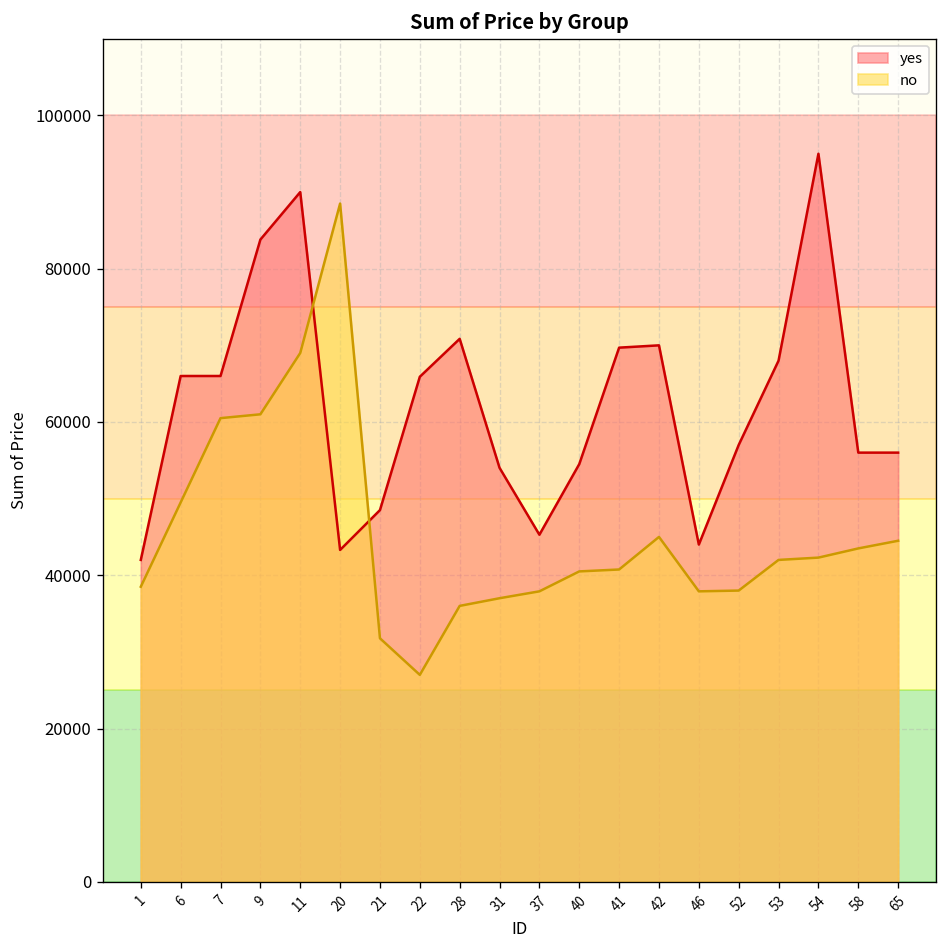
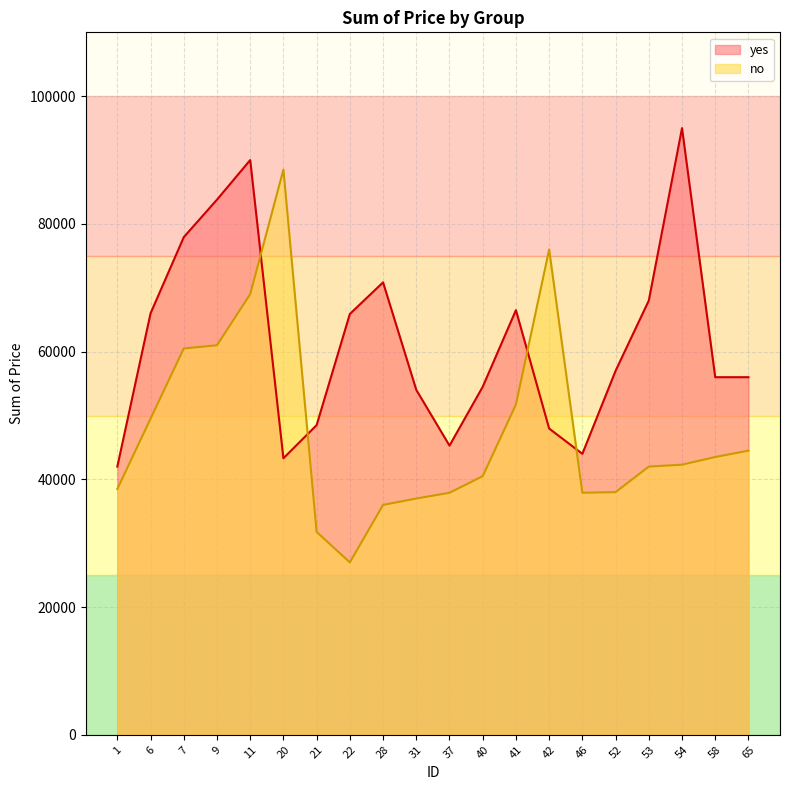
yes, 7: 66000 -> 78000
yes, 41: 70000 -> 67000
no, 41: 41000 -> 52000
yes, 42: 70000 -> 48000
no, 42: 45000 -> 76000
